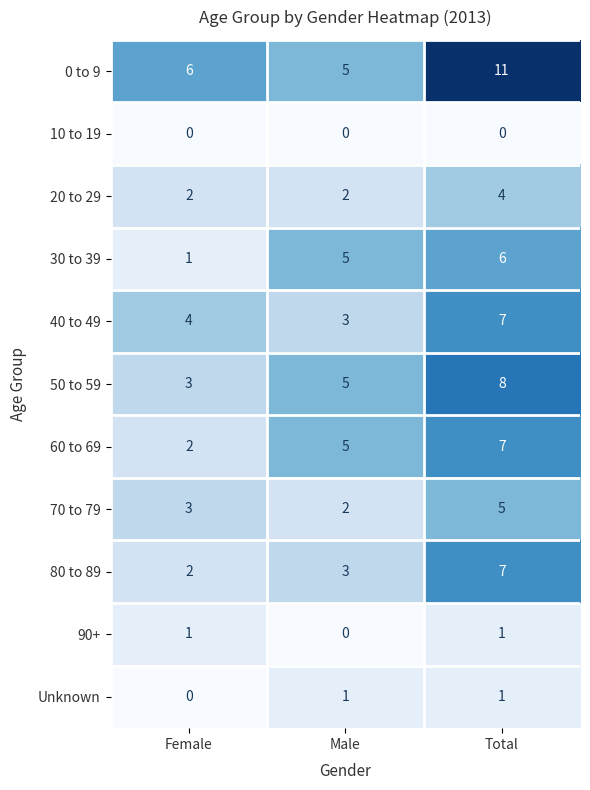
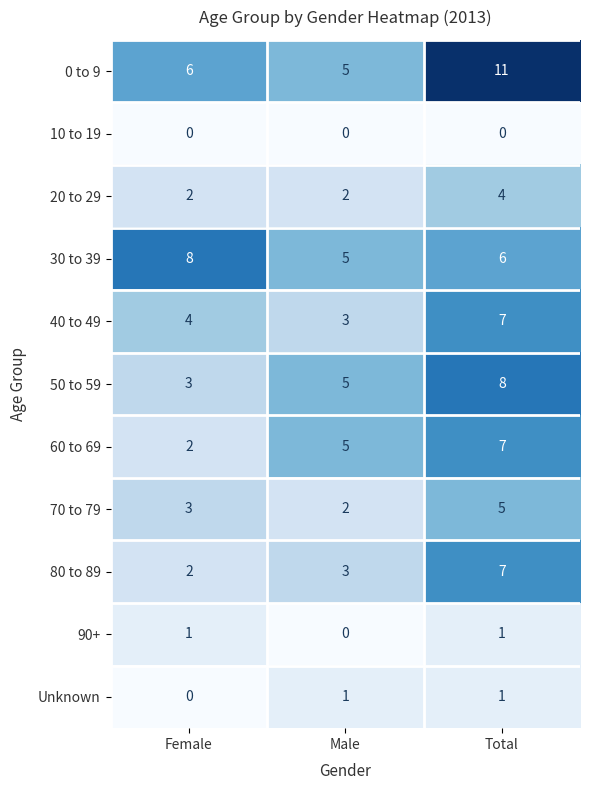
30 to 39, Female: 1 -> 8
